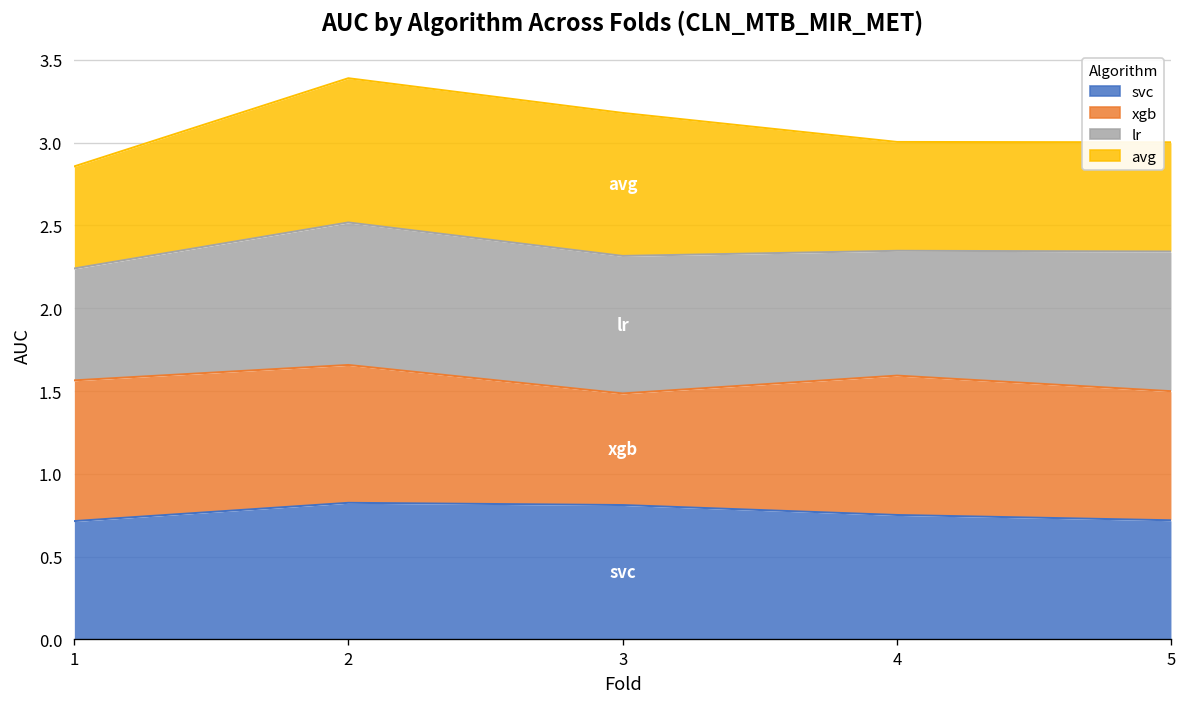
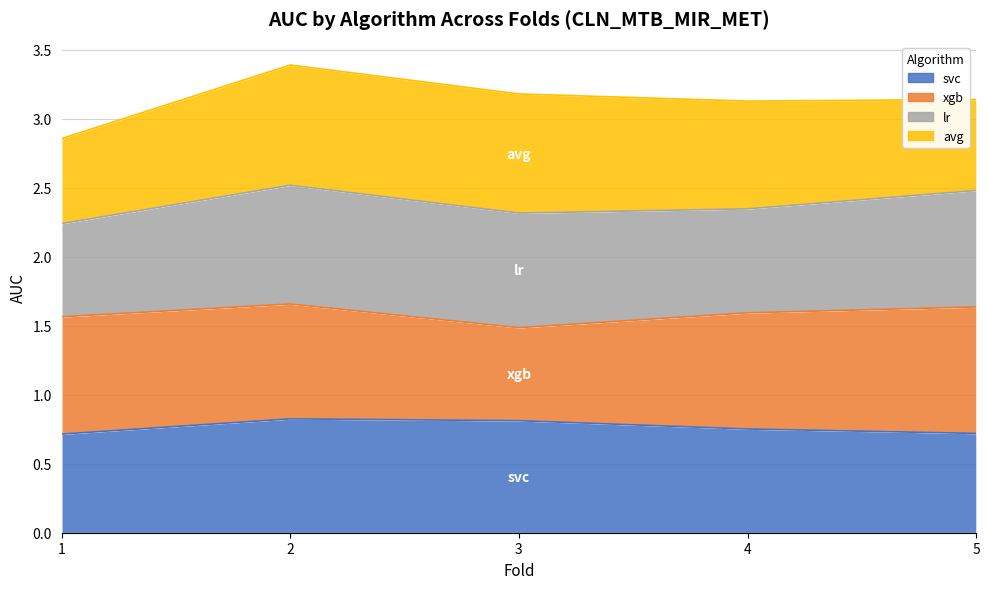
avg, 4: 0.66 -> 0.78
xgb, 5: 0.78 -> 0.92
